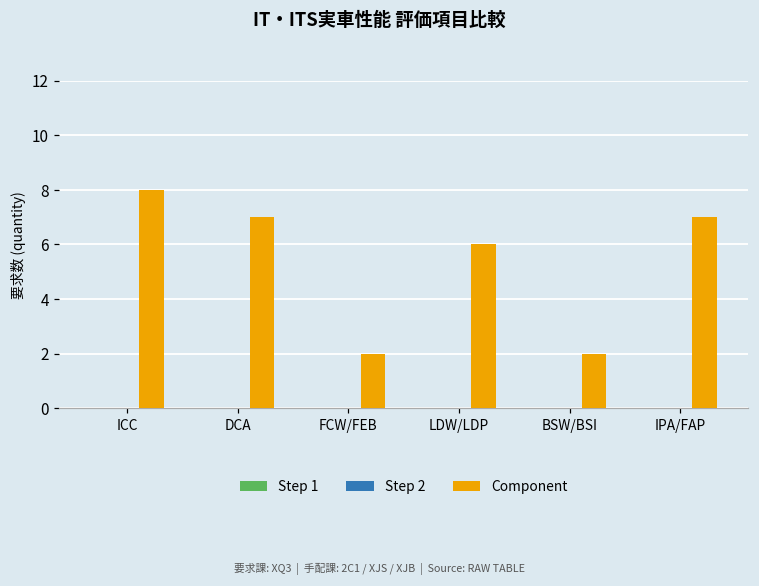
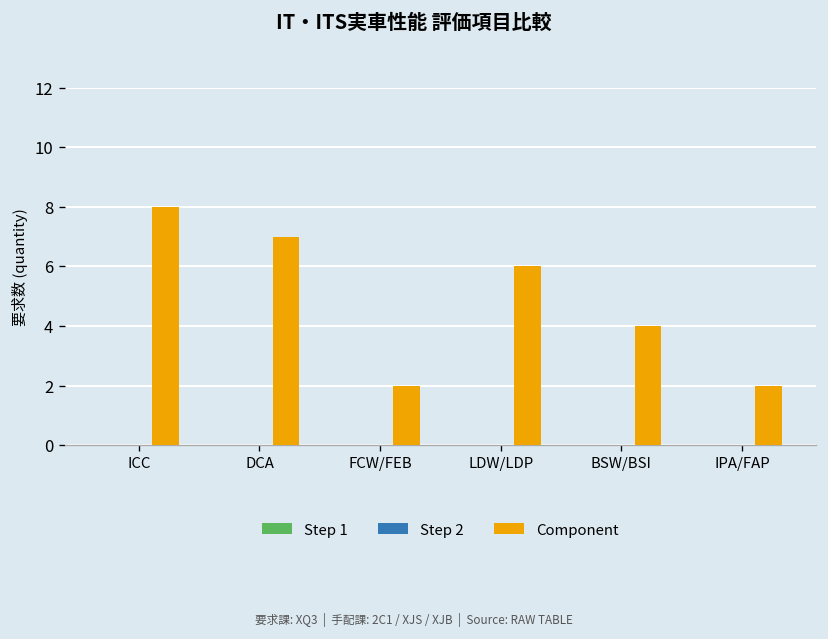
Component, BSW/BSI: 2 -> 4
Component, IPA/FAP: 7 -> 2
